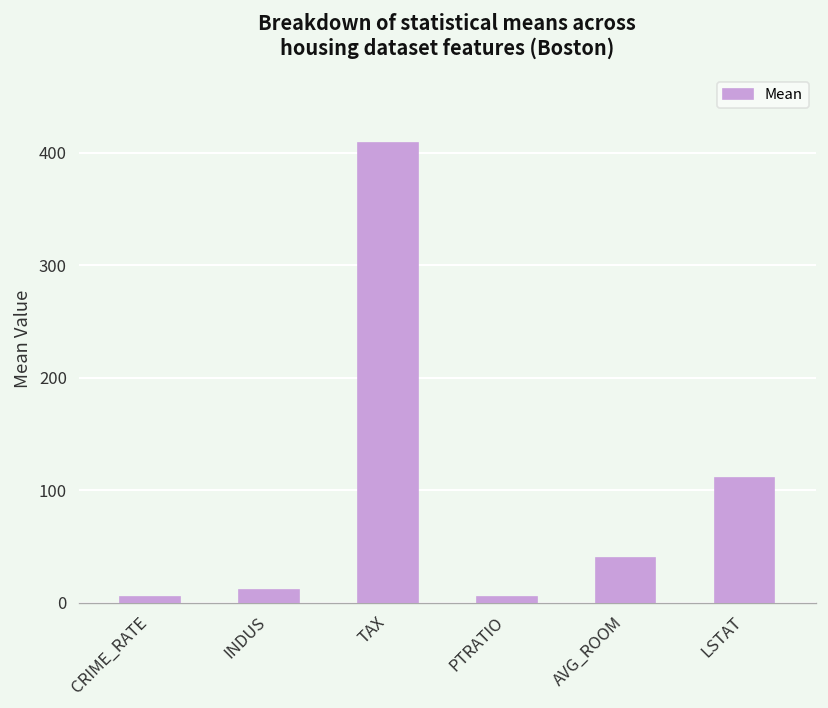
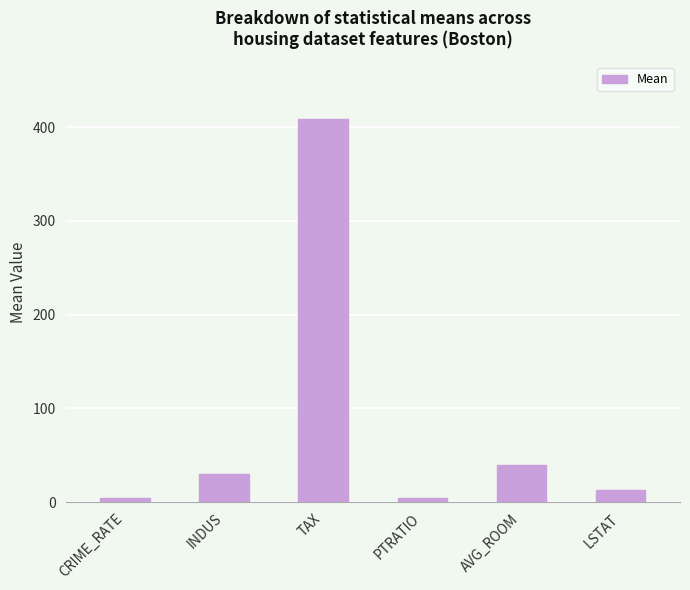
INDUS: 10 -> 30
LSTAT: 110 -> 10
